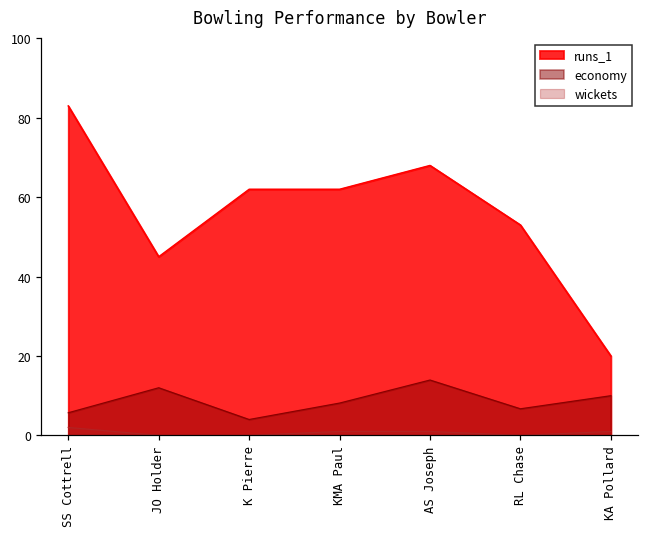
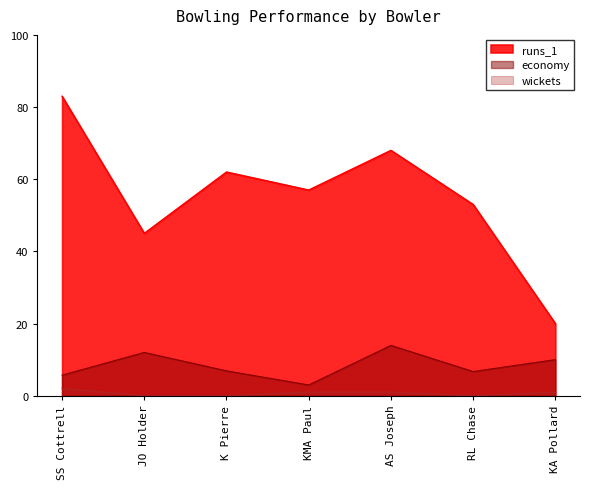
economy, K Pierre: 4 -> 7
runs_1, KMA Paul: 62 -> 57
economy, KMA Paul: 8 -> 3
